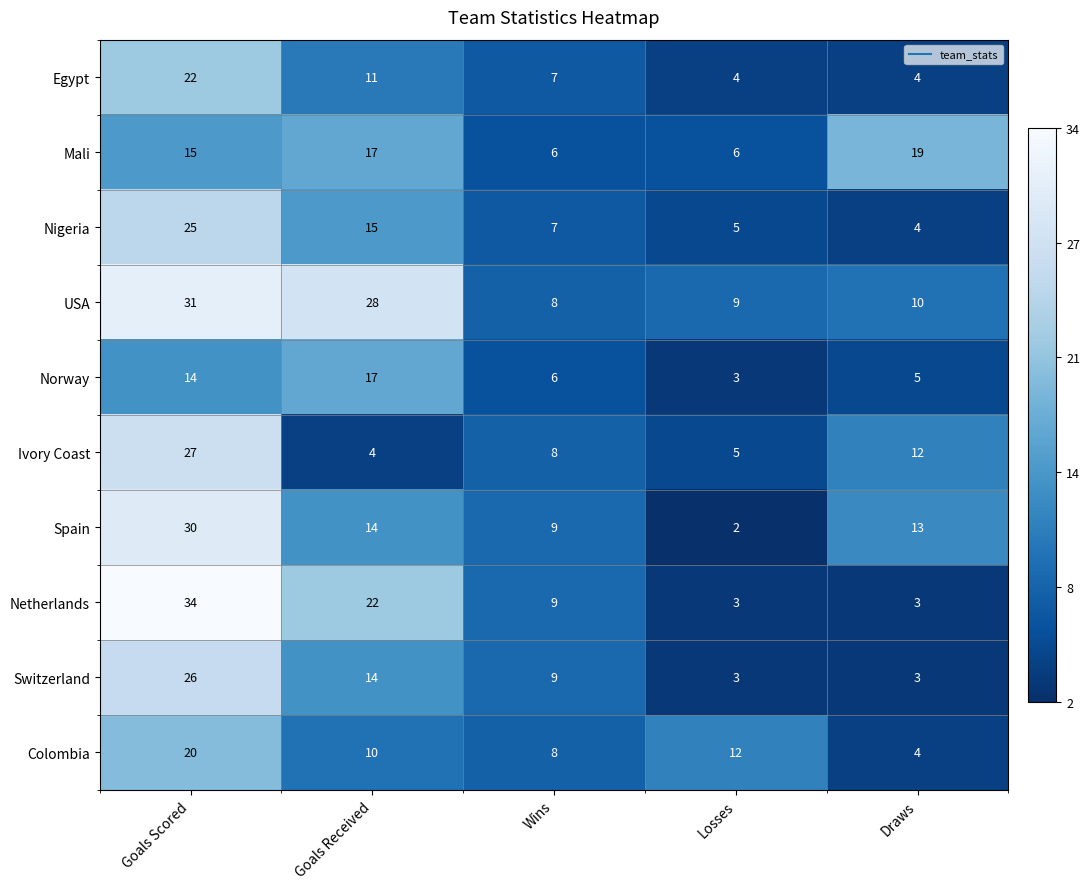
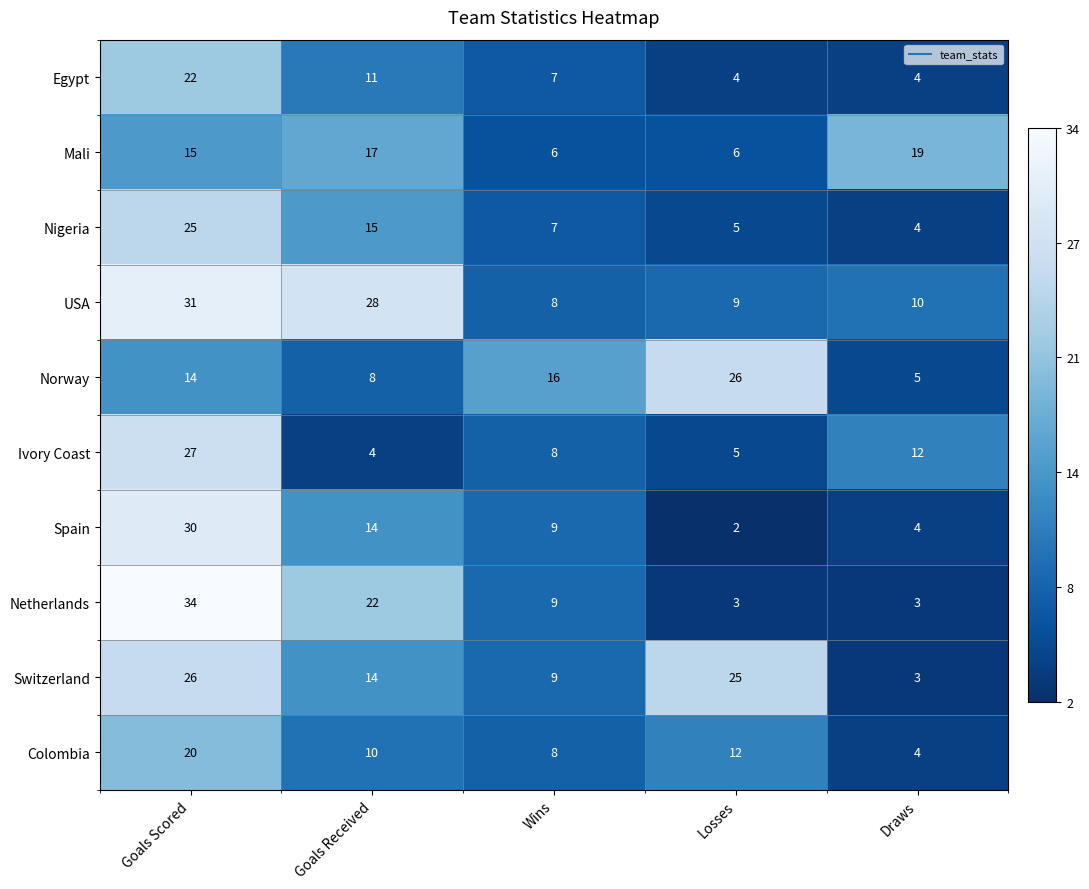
Norway, Goals Received: 17 -> 8
Norway, Wins: 6 -> 16
Norway, Losses: 3 -> 26
Spain, Draws: 13 -> 4
Switzerland, Losses: 3 -> 25
